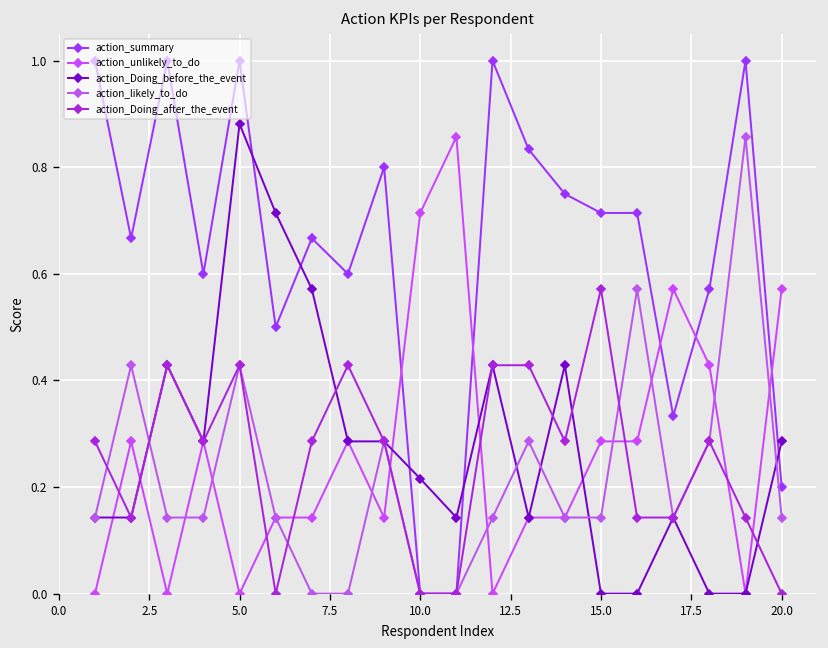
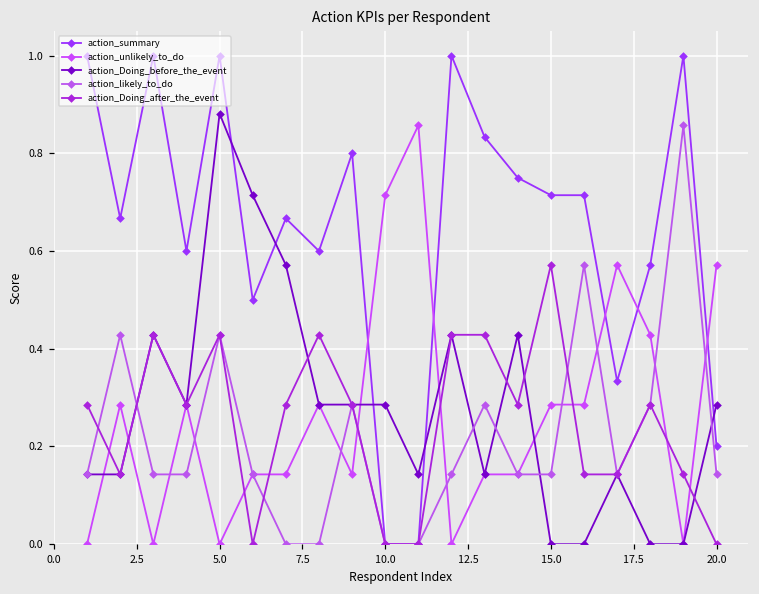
action_Doing_before_the_event, 10.0: 0.22 -> 0.29
